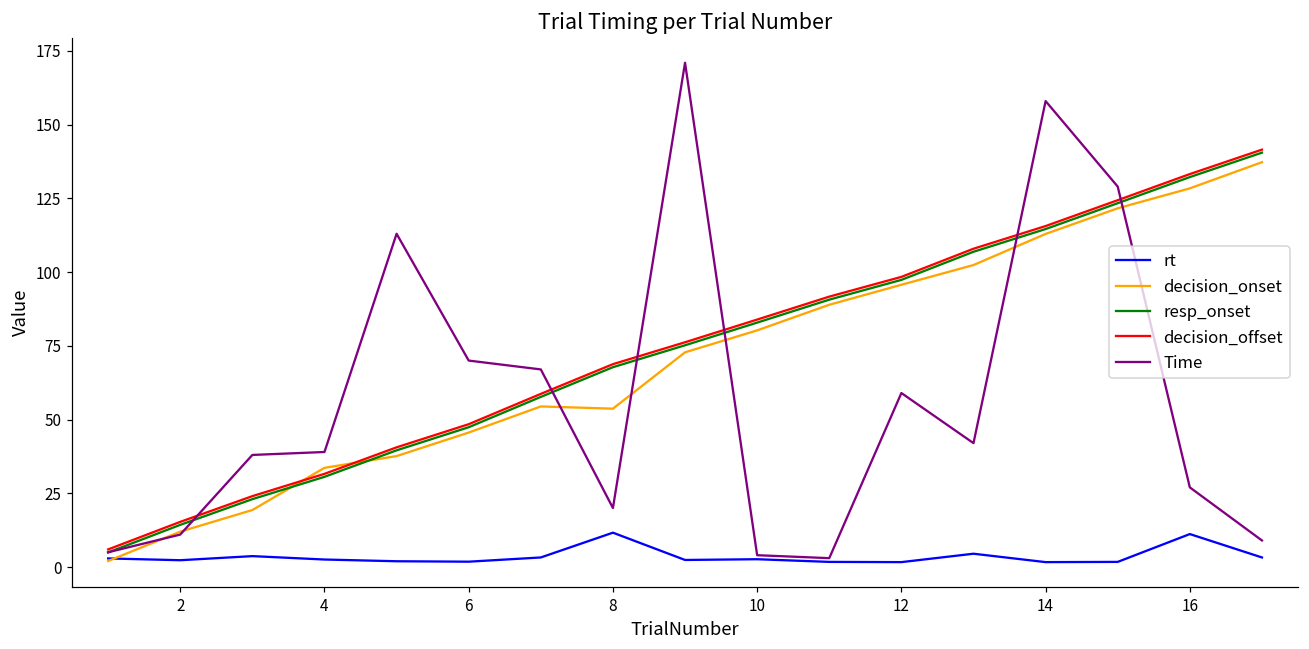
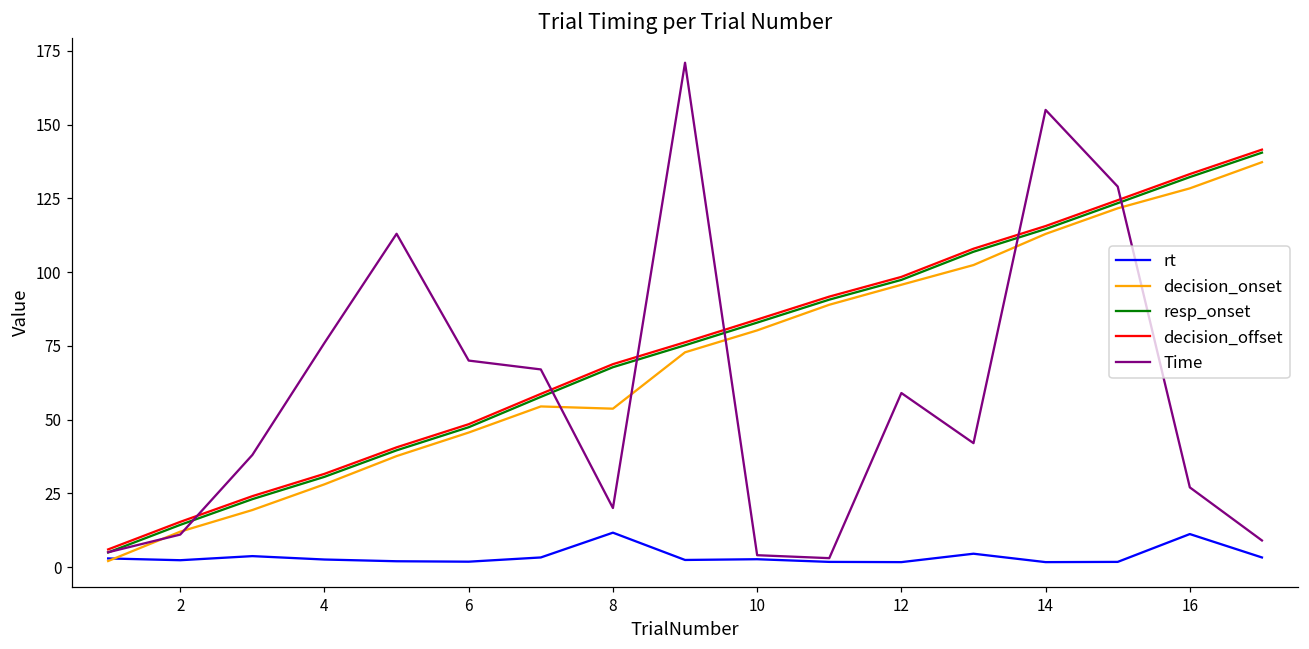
decision_onset, 4: 34 -> 28
Time, 4: 39 -> 76
Time, 14: 158 -> 155
